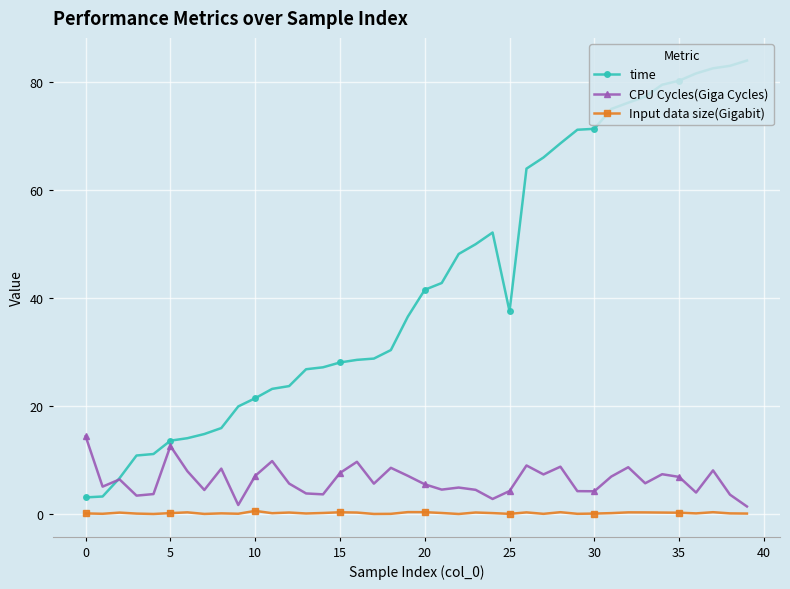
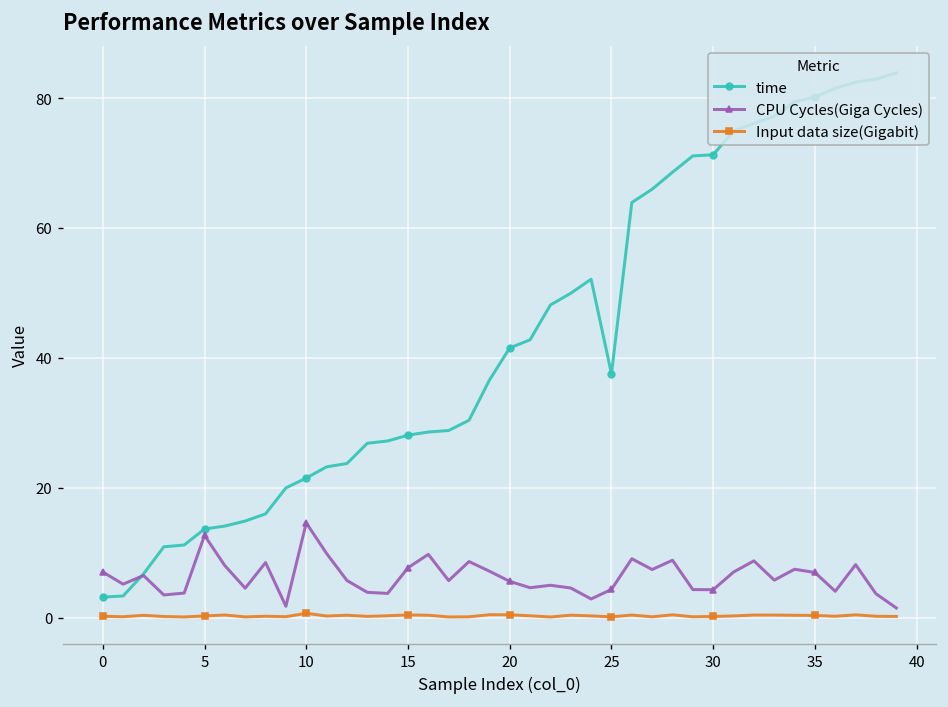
CPU Cycles(Giga Cycles), 0: 14 -> 7
CPU Cycles(Giga Cycles), 10: 7 -> 15
